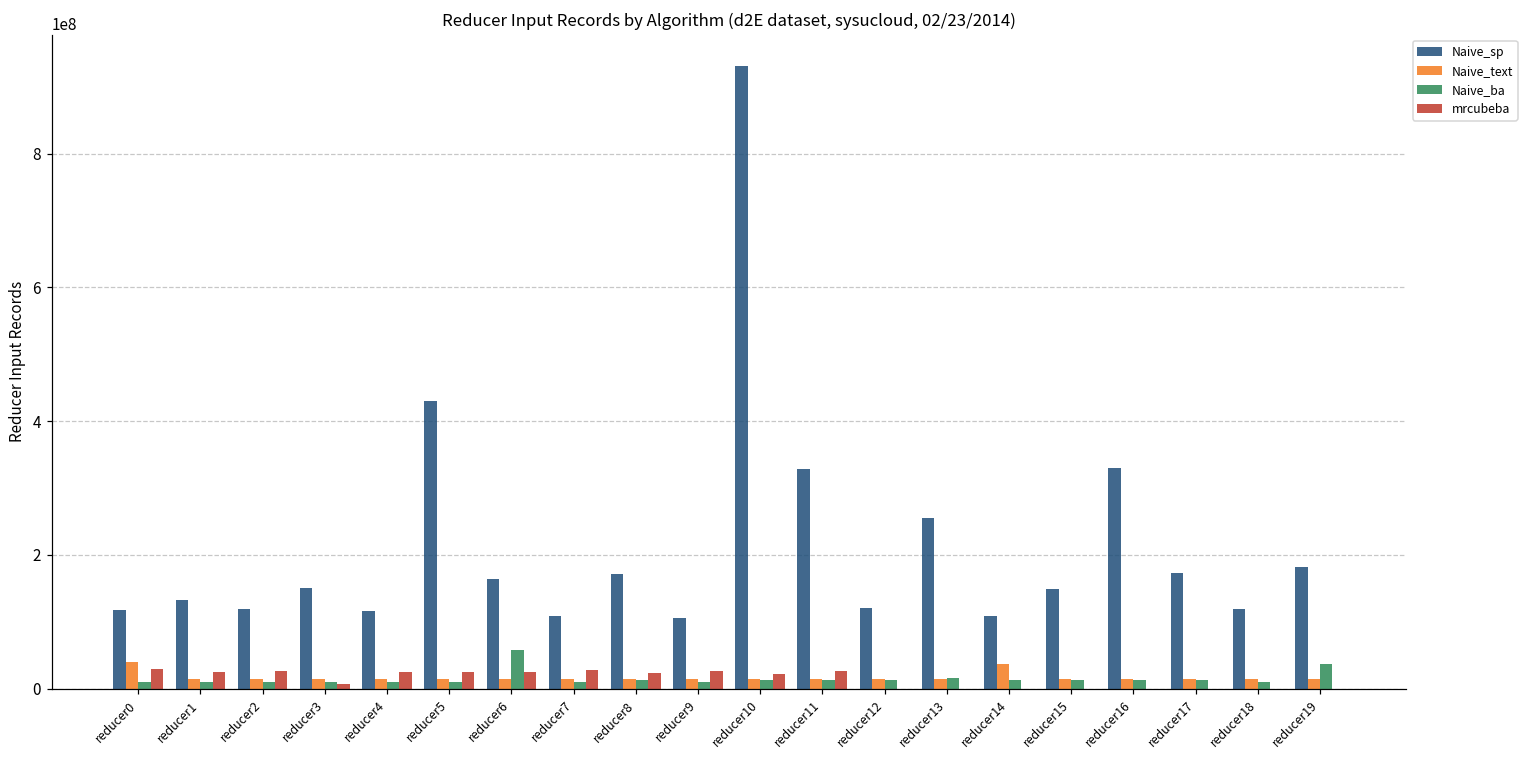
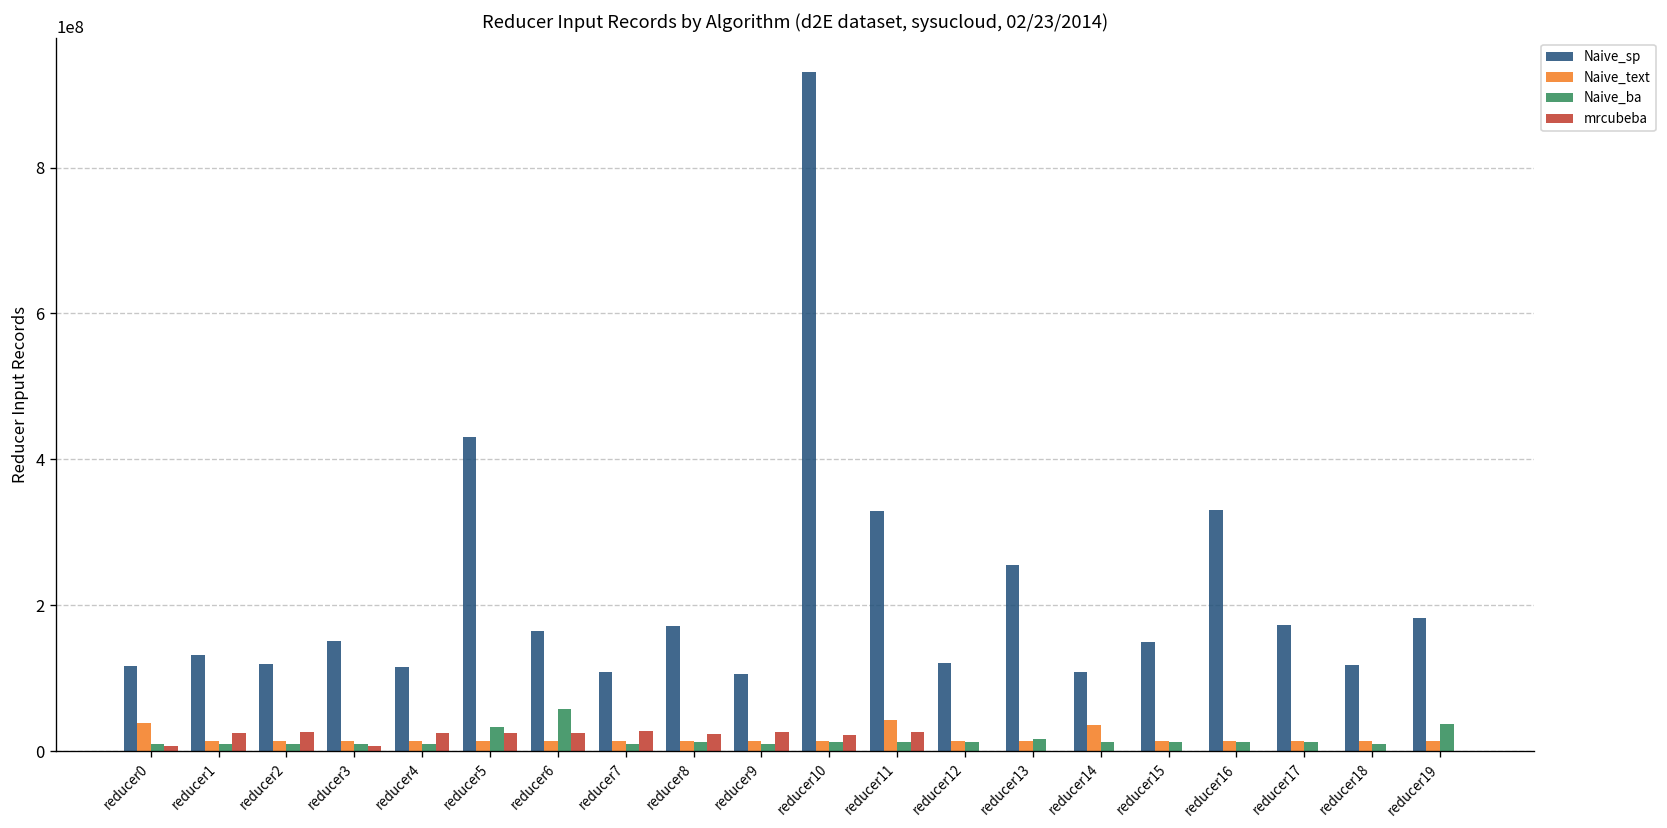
mrcubeba, reducer0: 30000000 -> 10000000
Naive_ba, reducer5: 10000000 -> 30000000
Naive_text, reducer11: 10000000 -> 40000000
